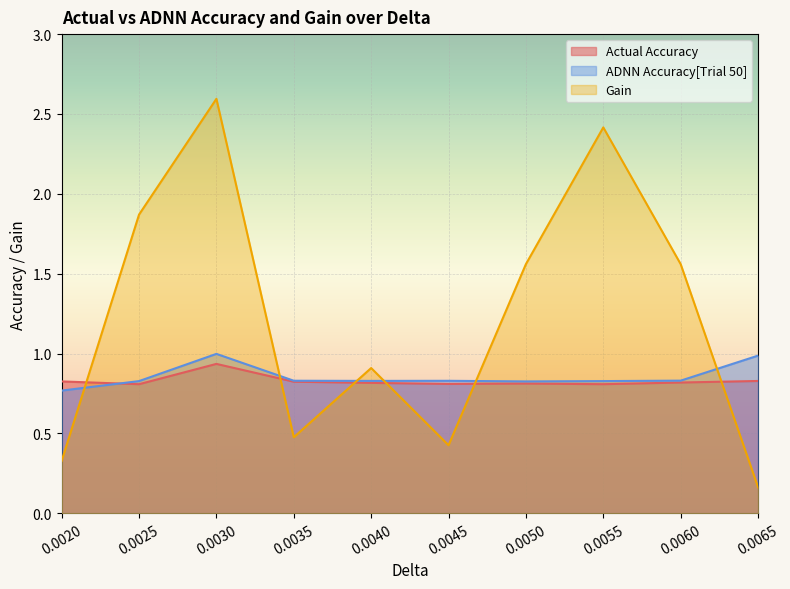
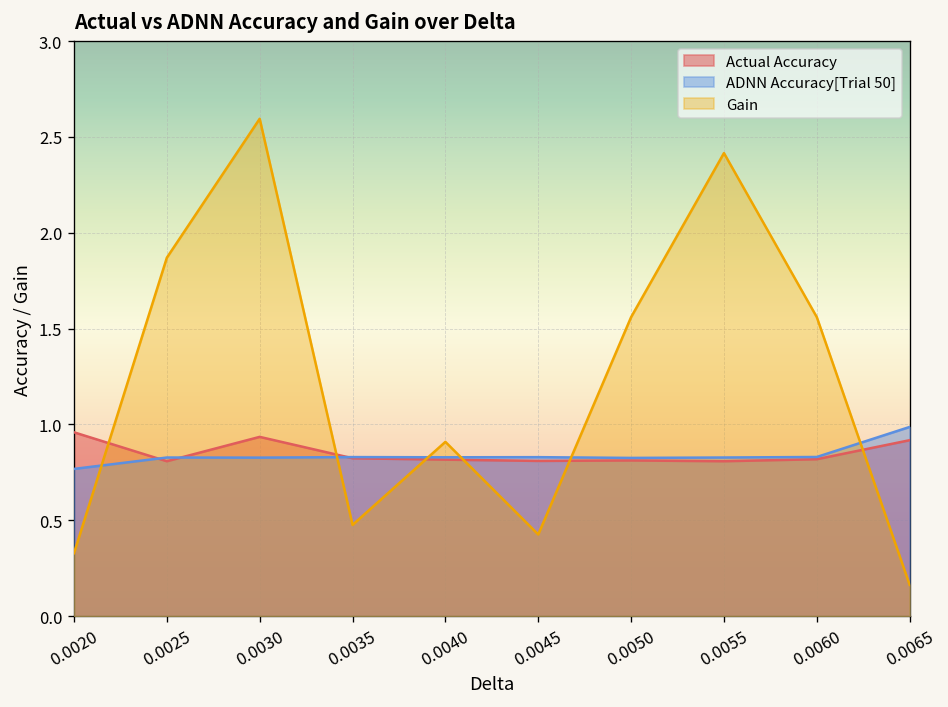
Actual Accuracy, 0.0020: 0.83 -> 0.96
ADNN Accuracy[Trial 50], 0.0030: 1.00 -> 0.83
Actual Accuracy, 0.0065: 0.83 -> 0.92
